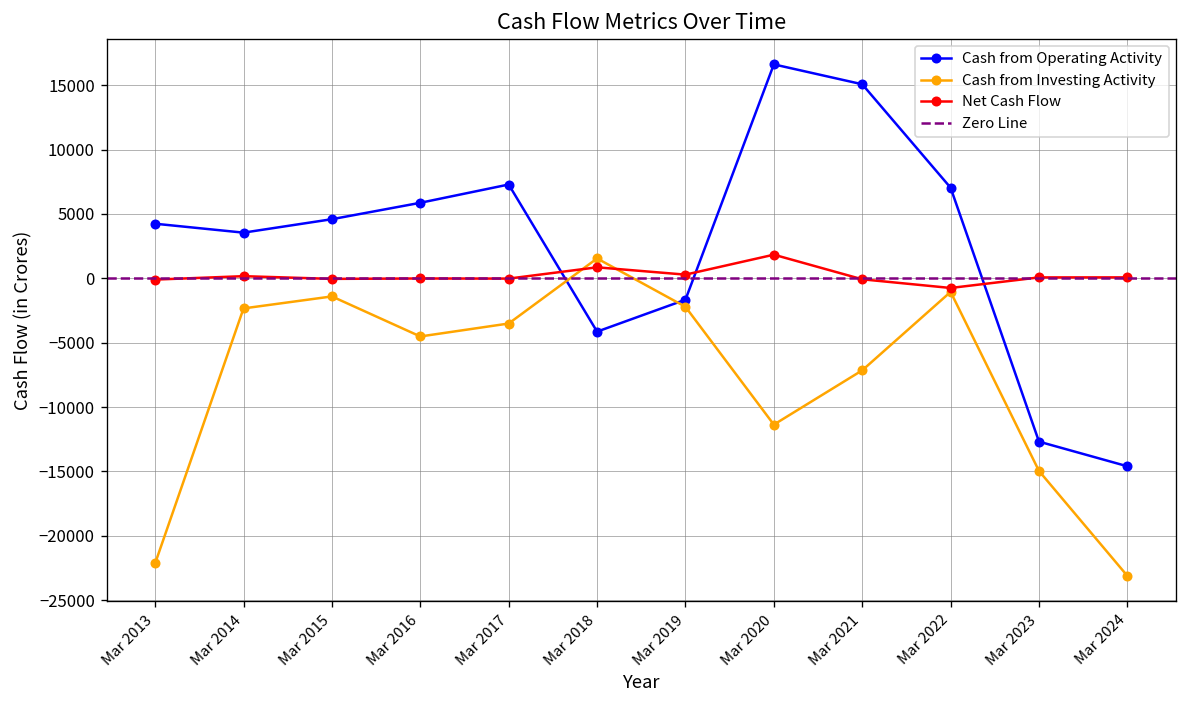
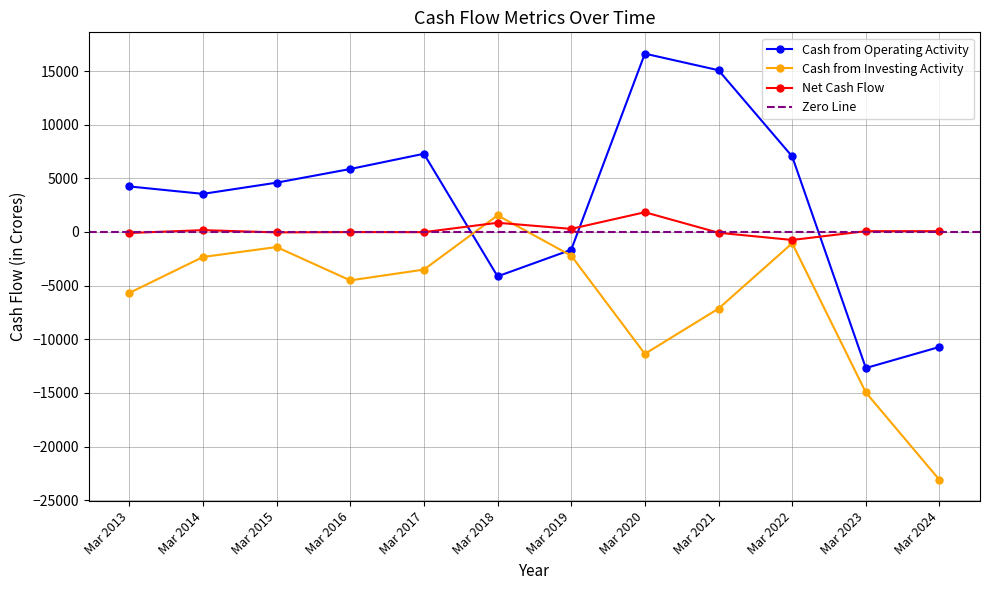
Cash from Investing Activity, Mar 2013: -22100 -> -5700
Cash from Operating Activity, Mar 2024: -14600 -> -10700
